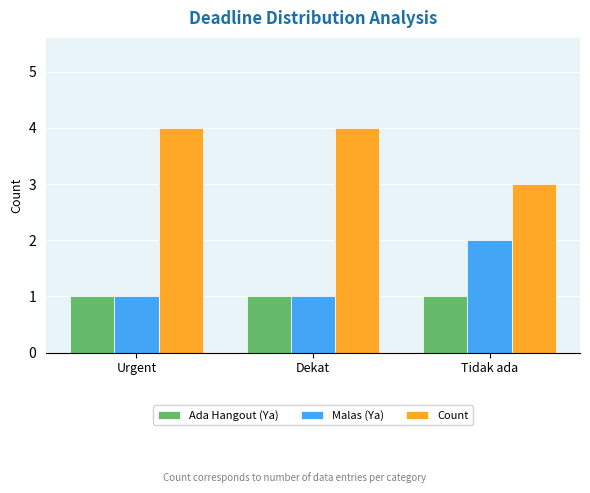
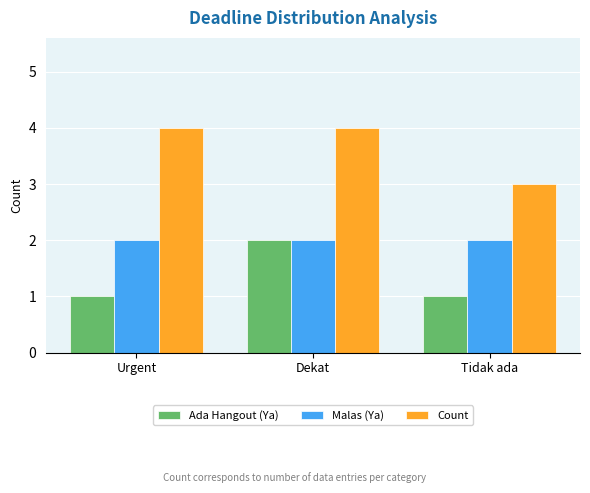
Malas (Ya), Urgent: 1 -> 2
Ada Hangout (Ya), Dekat: 1 -> 2
Malas (Ya), Dekat: 1 -> 2
